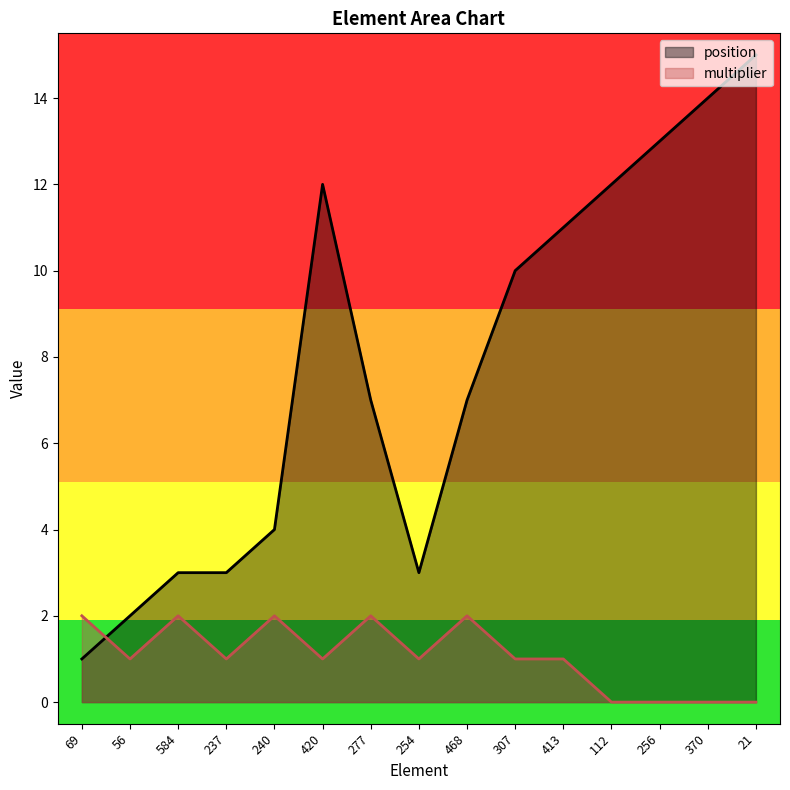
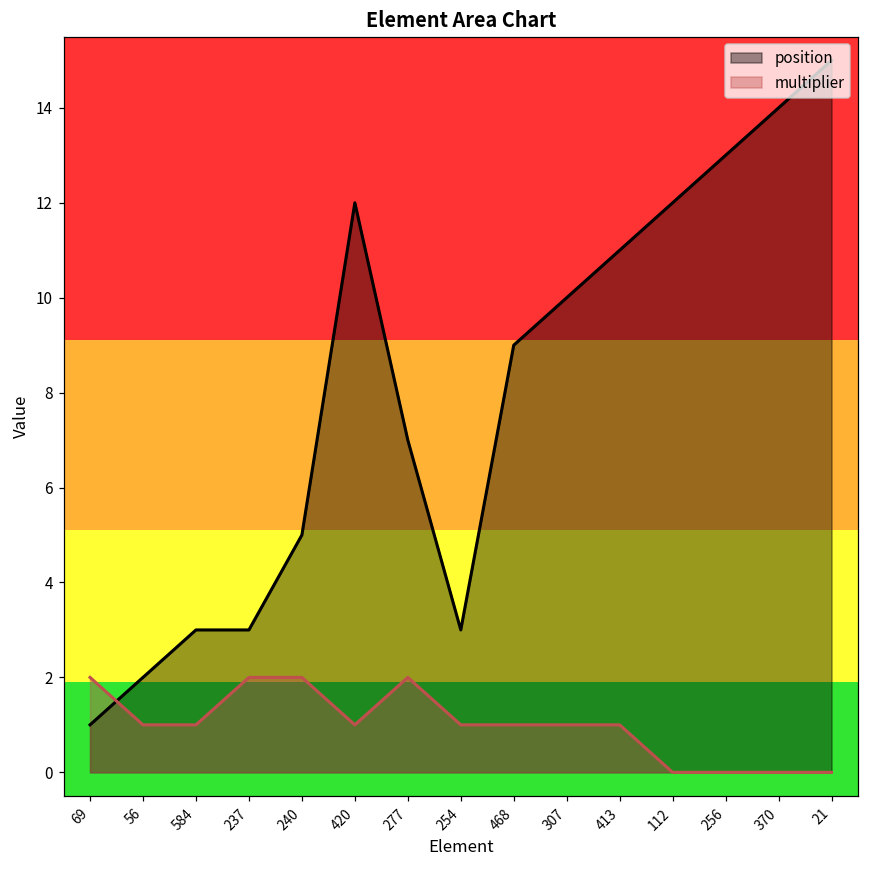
multiplier, 584: 2 -> 1
multiplier, 237: 1 -> 2
position, 240: 4 -> 5
position, 468: 7 -> 9
multiplier, 468: 2 -> 1
